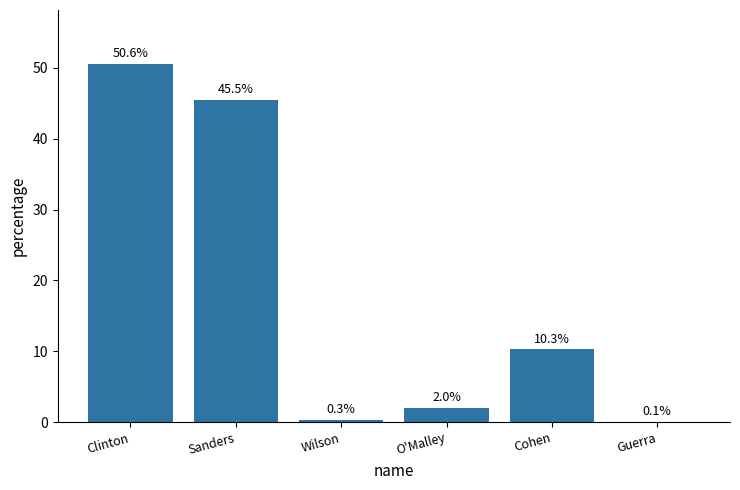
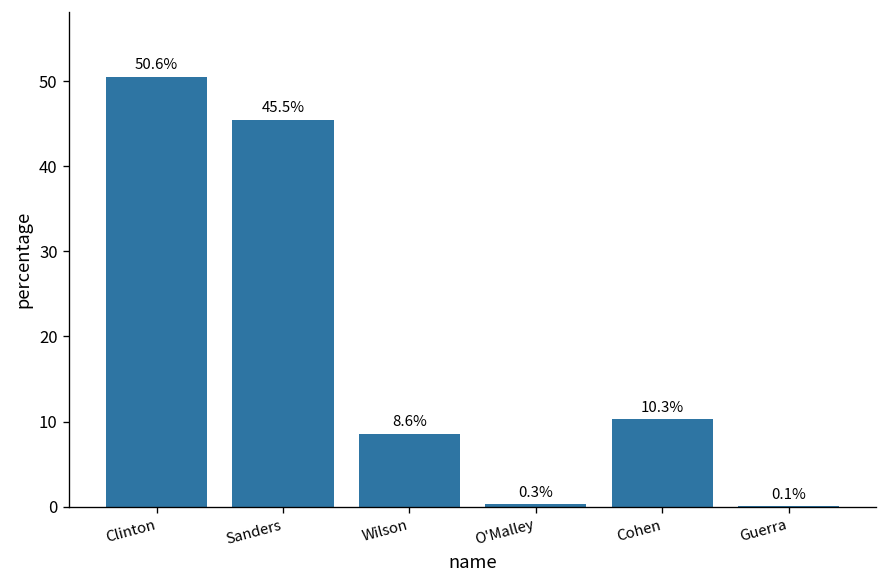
Wilson: 0.3% -> 8.6%
O'Malley: 2.0% -> 0.3%
